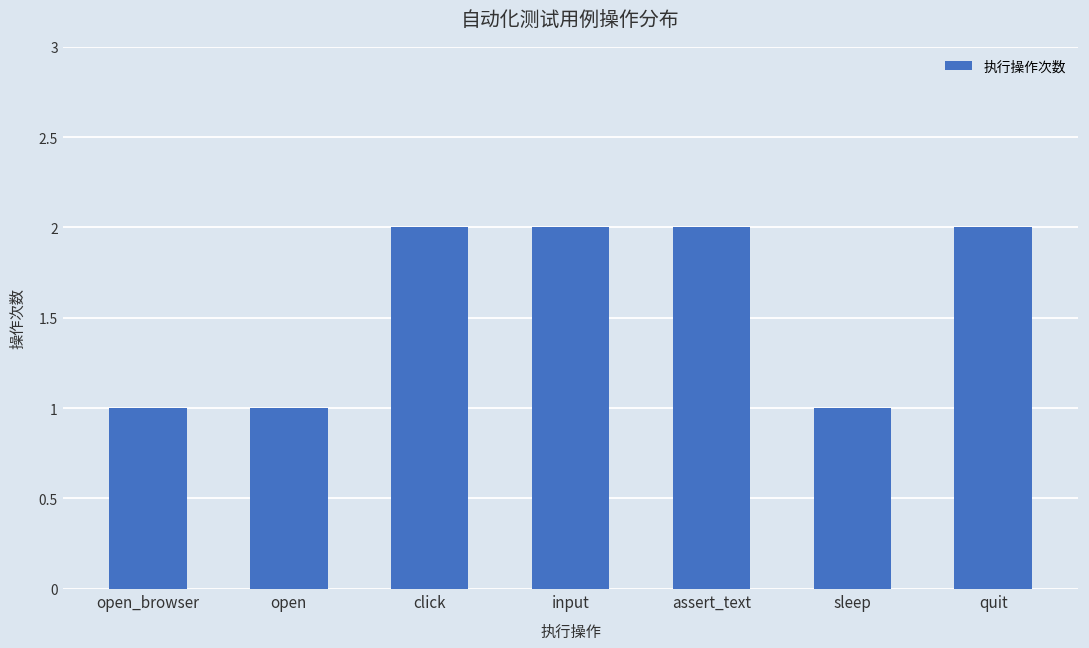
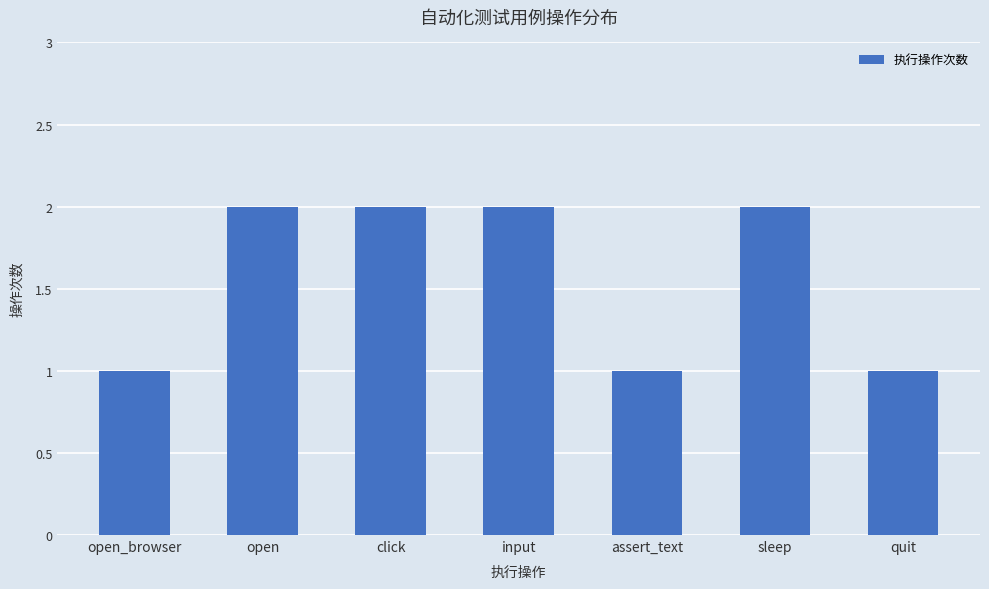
open: 1 -> 2
assert_text: 2 -> 1
sleep: 1 -> 2
quit: 2 -> 1
